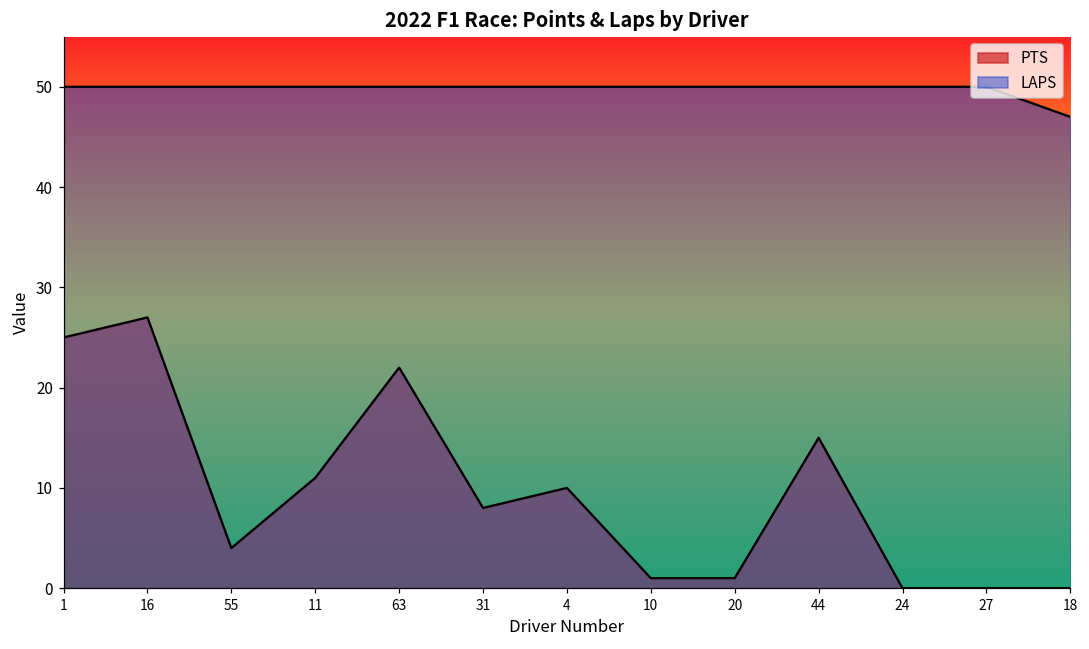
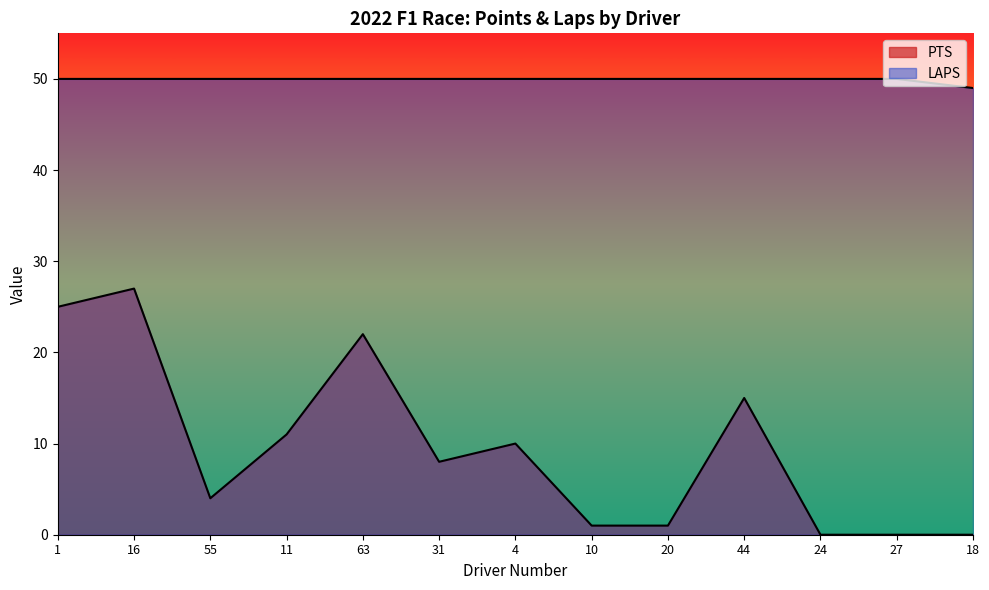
LAPS, 18: 47 -> 49
